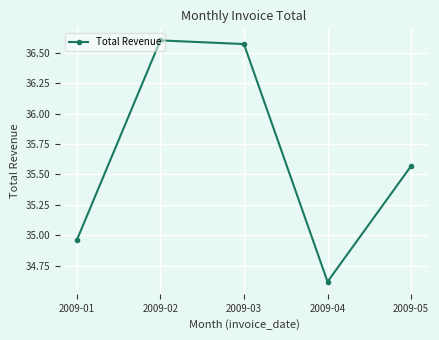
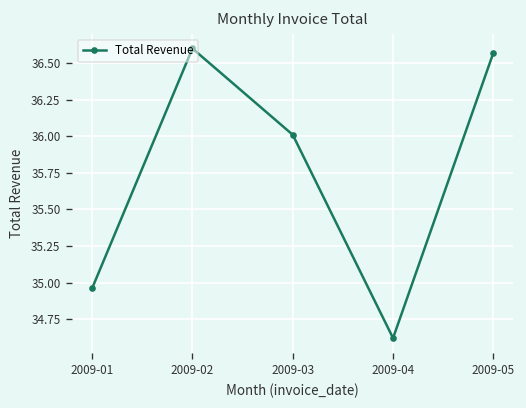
2009-03: 36.57 -> 36.01
2009-05: 35.57 -> 36.57
